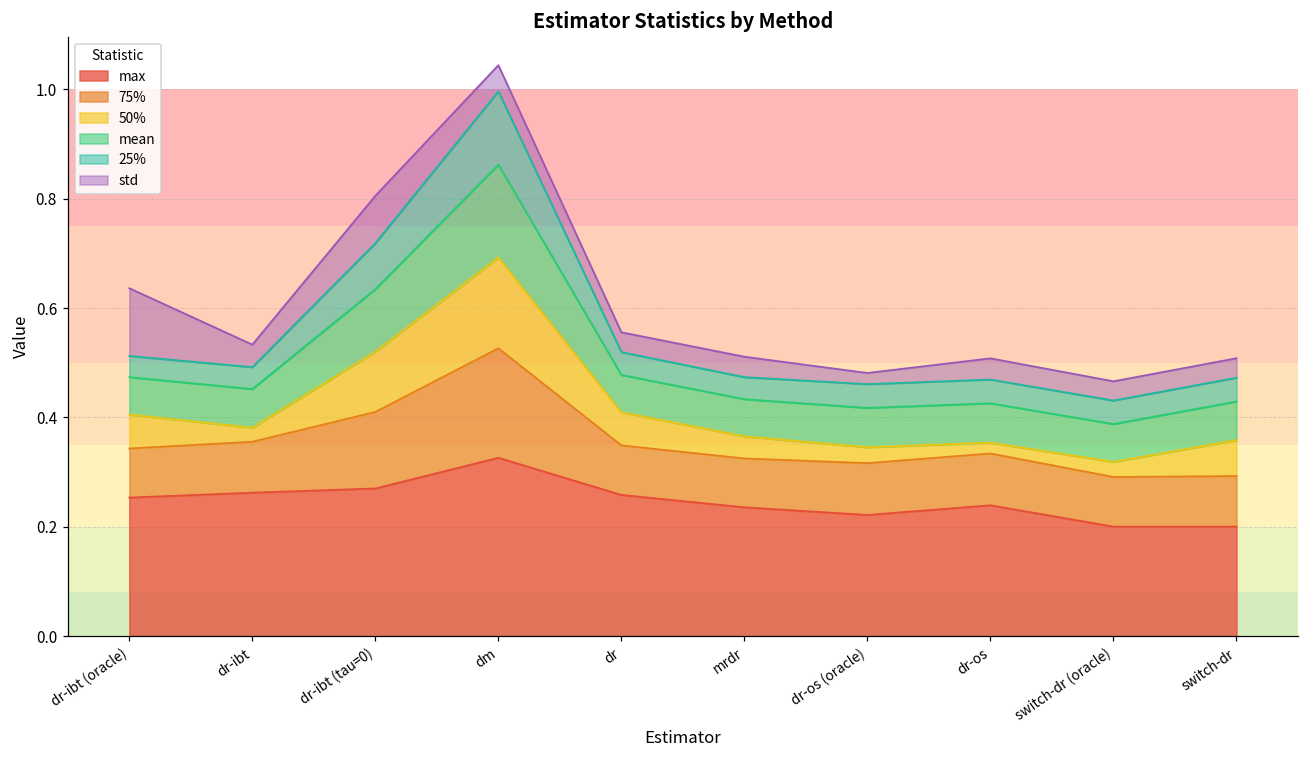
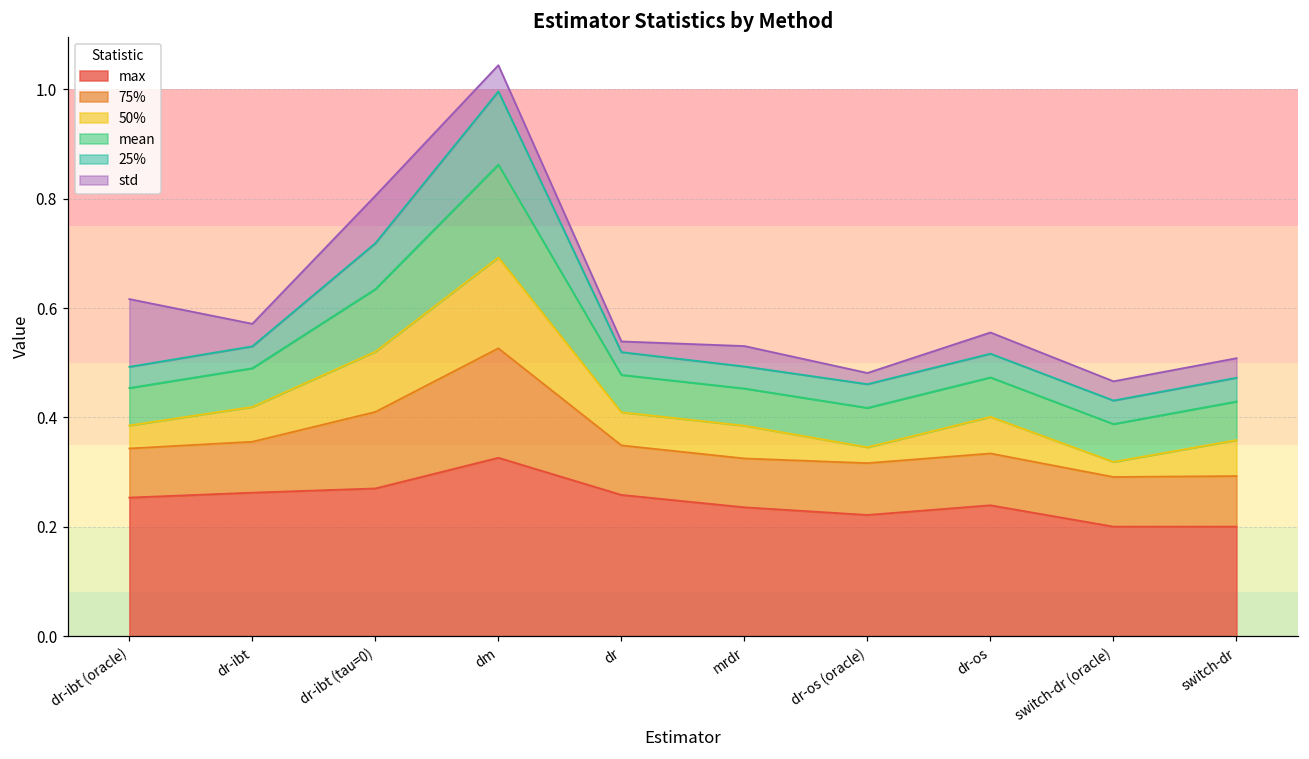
50%, dr-ibt (oracle): 0.06 -> 0.04
50%, dr-ibt: 0.03 -> 0.06
std, dr: 0.04 -> 0.02
50%, mrdr: 0.04 -> 0.06
50%, dr-os: 0.02 -> 0.07
